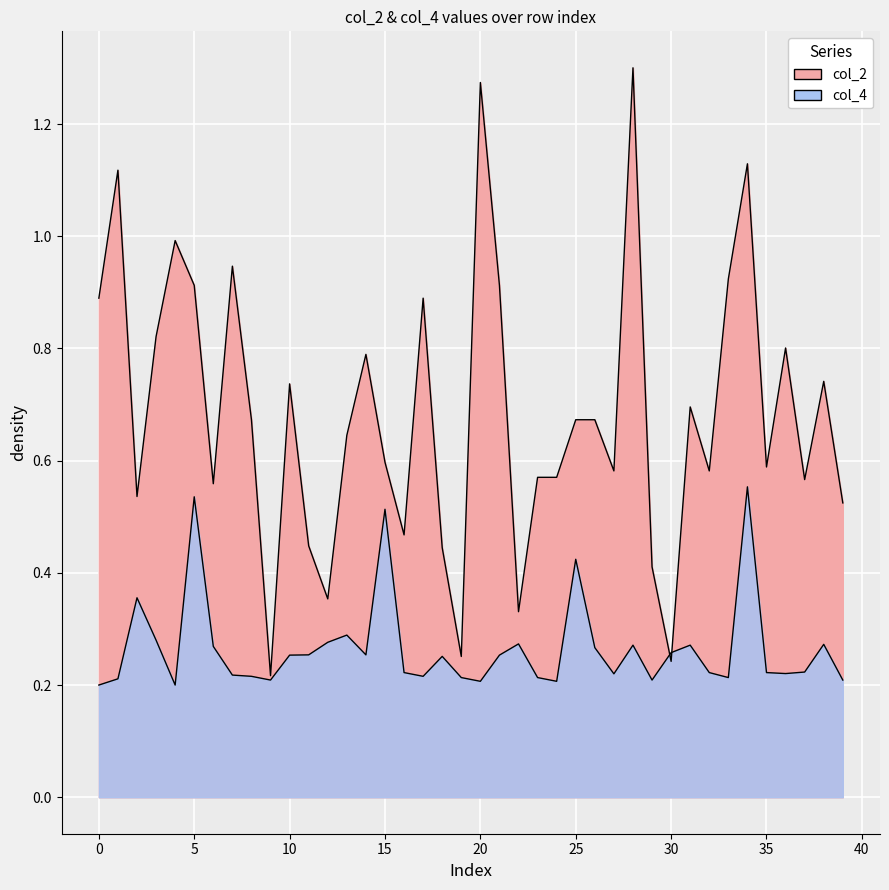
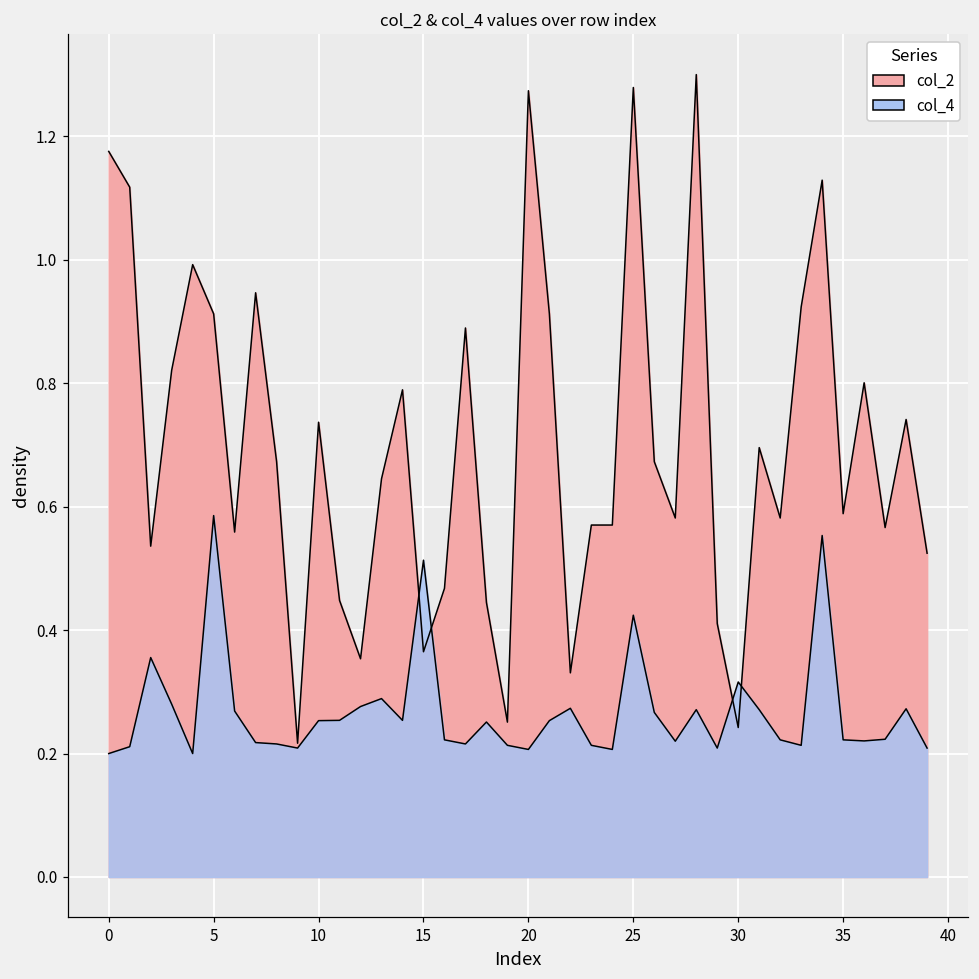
col_2, 0: 0.89 -> 1.18
col_4, 5: 0.54 -> 0.59
col_2, 15: 0.60 -> 0.36
col_2, 25: 0.67 -> 1.28
col_4, 30: 0.26 -> 0.32
